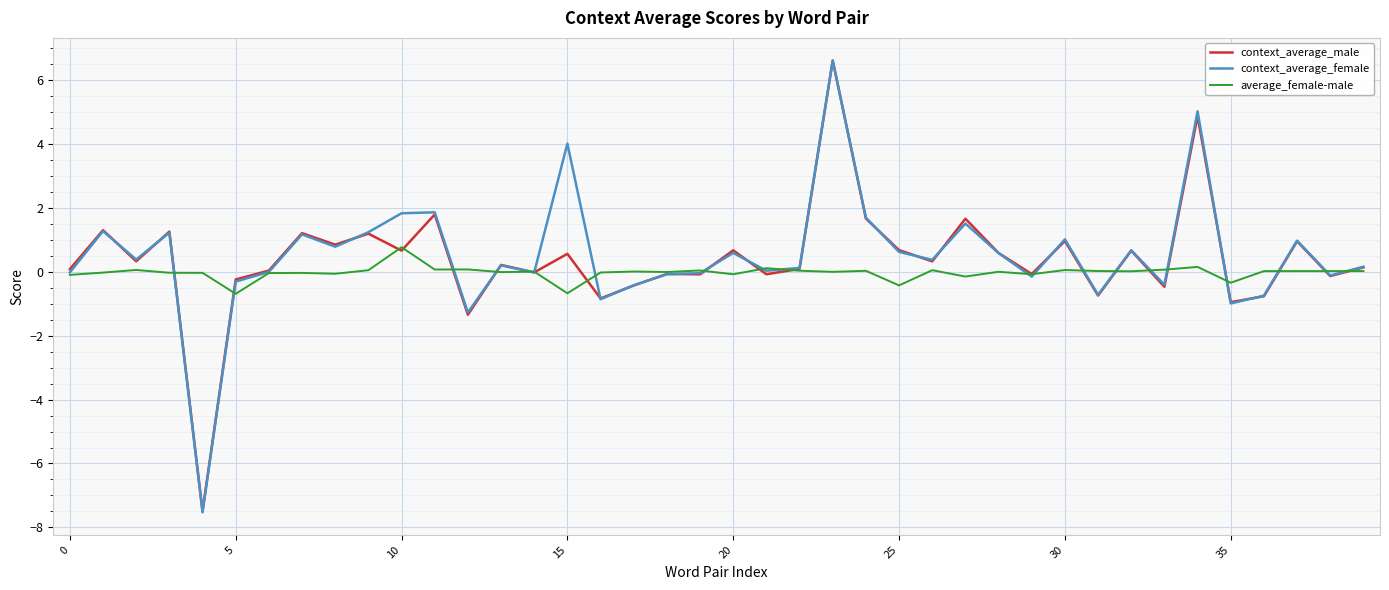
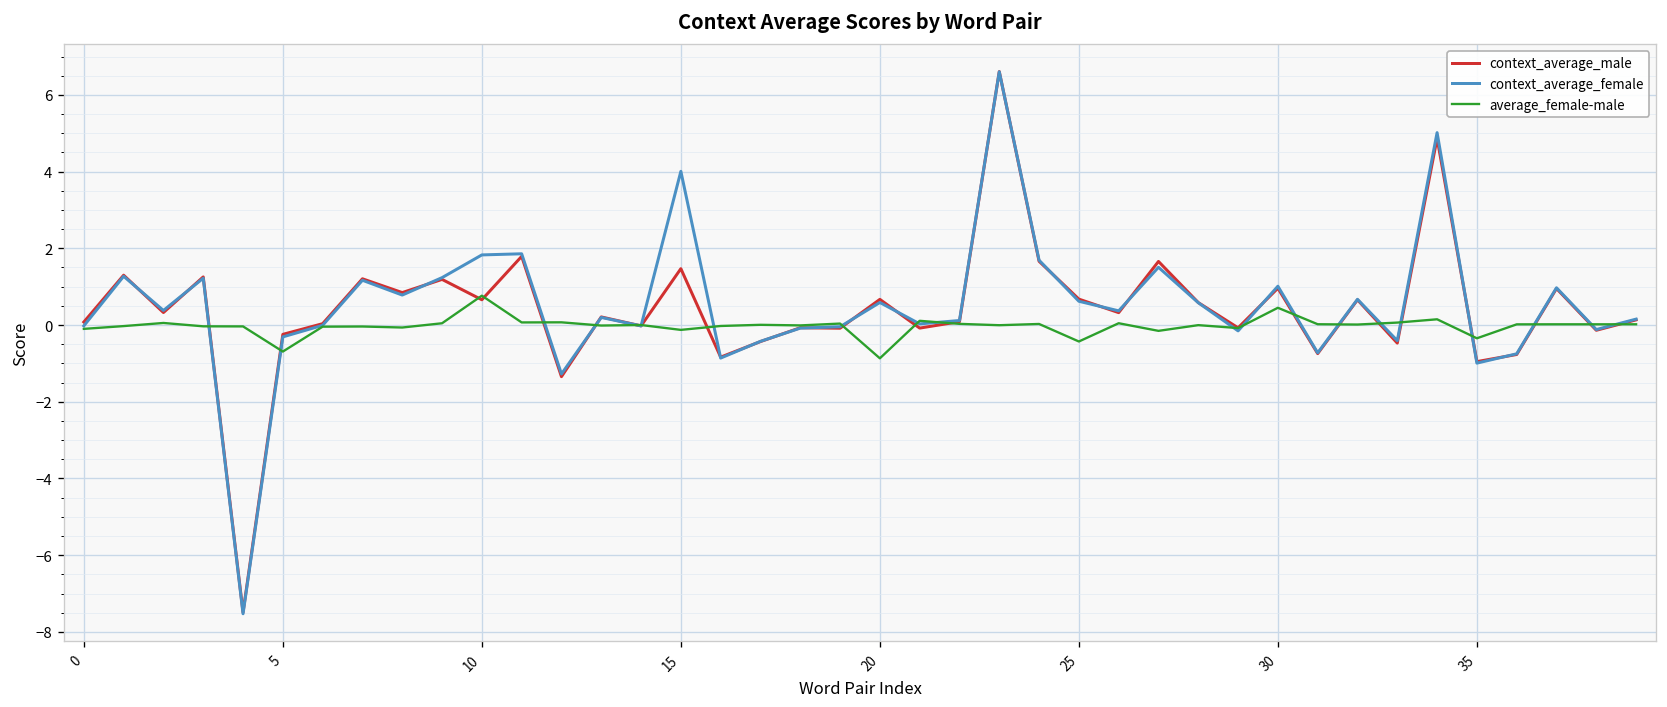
context_average_male, 15: 0.6 -> 1.5
average_female-male, 15: -0.7 -> -0.1
average_female-male, 20: -0.1 -> -0.9
average_female-male, 30: 0.1 -> 0.4
